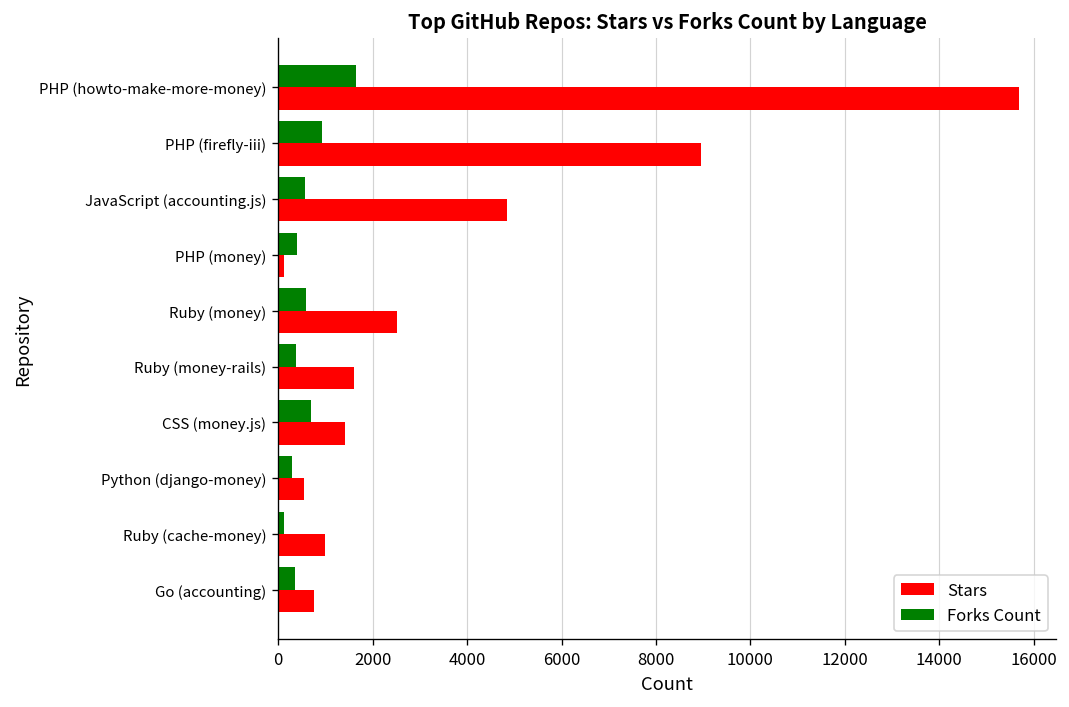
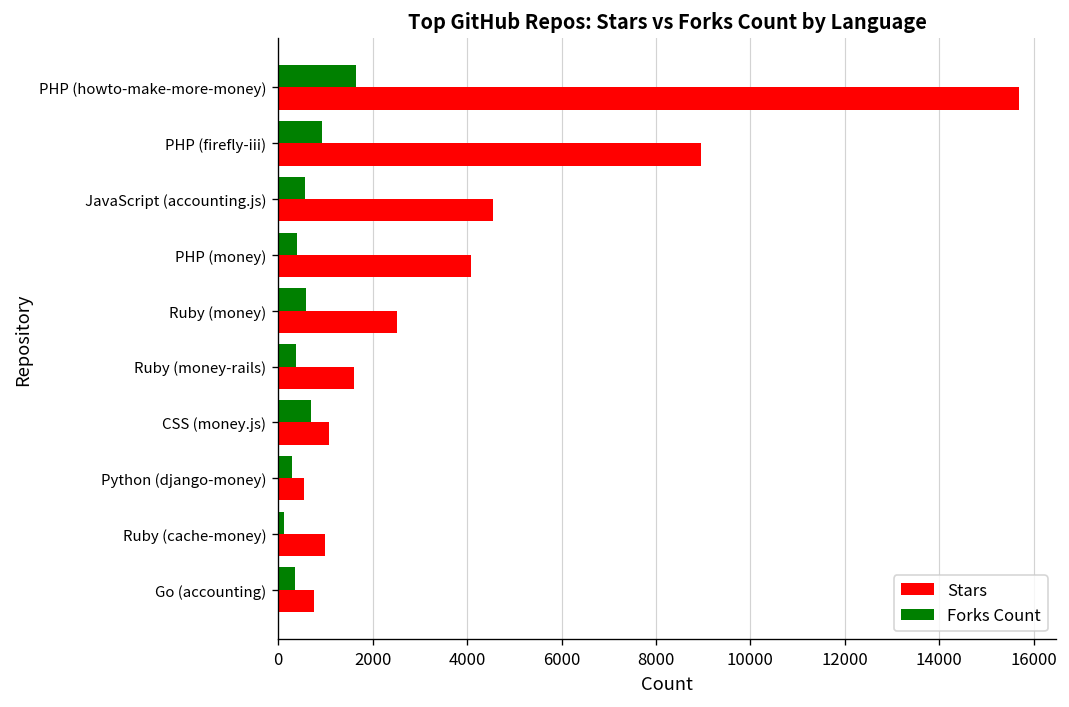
Stars, JavaScript (accounting.js): 4900 -> 4600
Stars, PHP (money): 100 -> 4100
Stars, CSS (money.js): 1400 -> 1100
